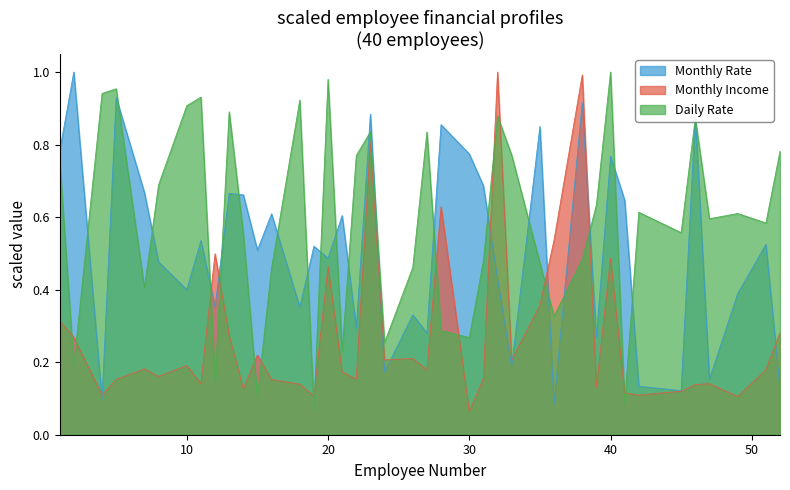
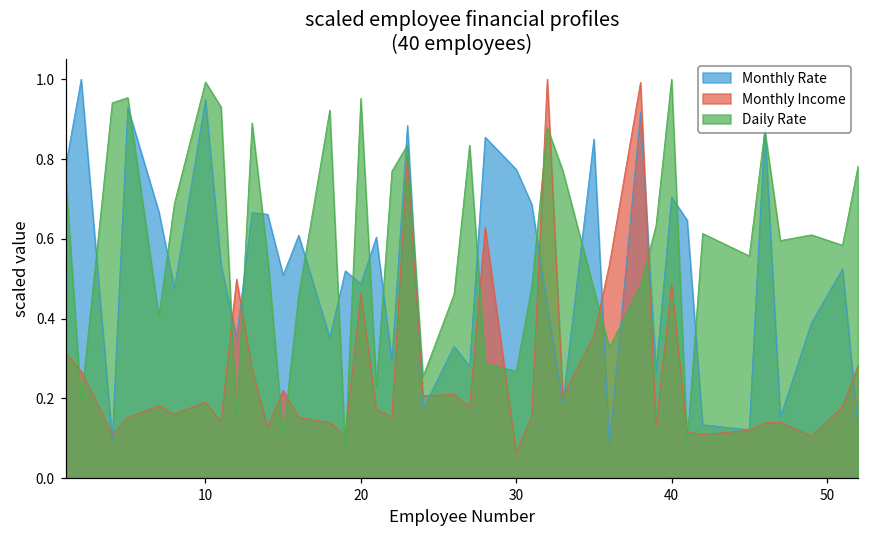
Monthly Rate, 10: 0.40 -> 0.95
Daily Rate, 10: 0.91 -> 0.99
Daily Rate, 20: 0.98 -> 0.95
Monthly Rate, 40: 0.77 -> 0.70
